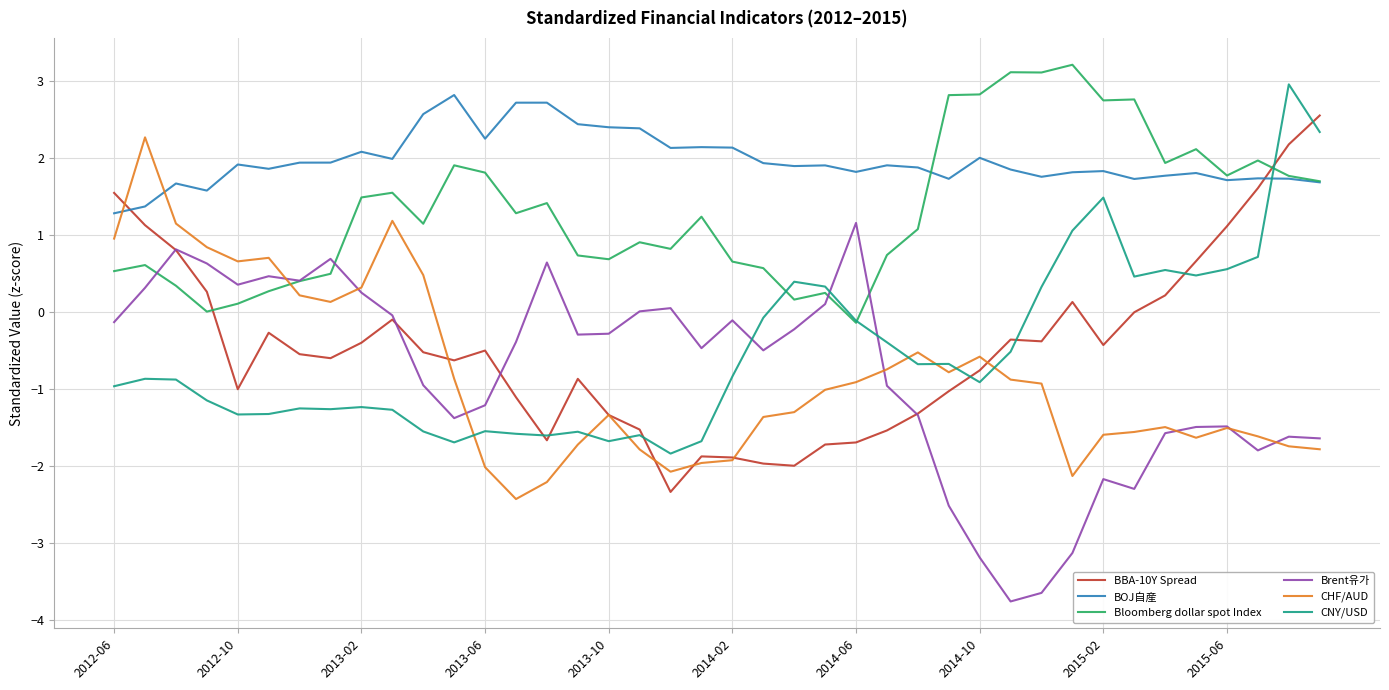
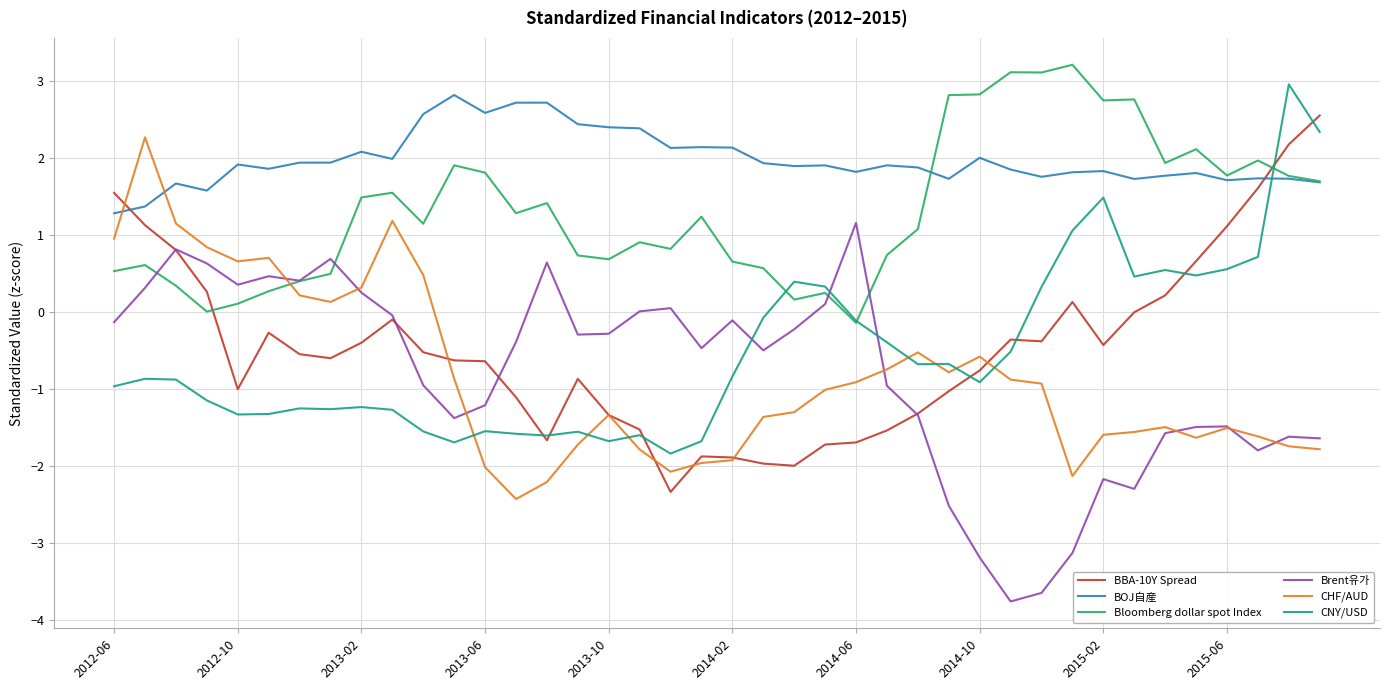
BBA-10Y Spread, 2013-06: -0.5 -> -0.6
BOJ自産, 2013-06: 2.2 -> 2.6
